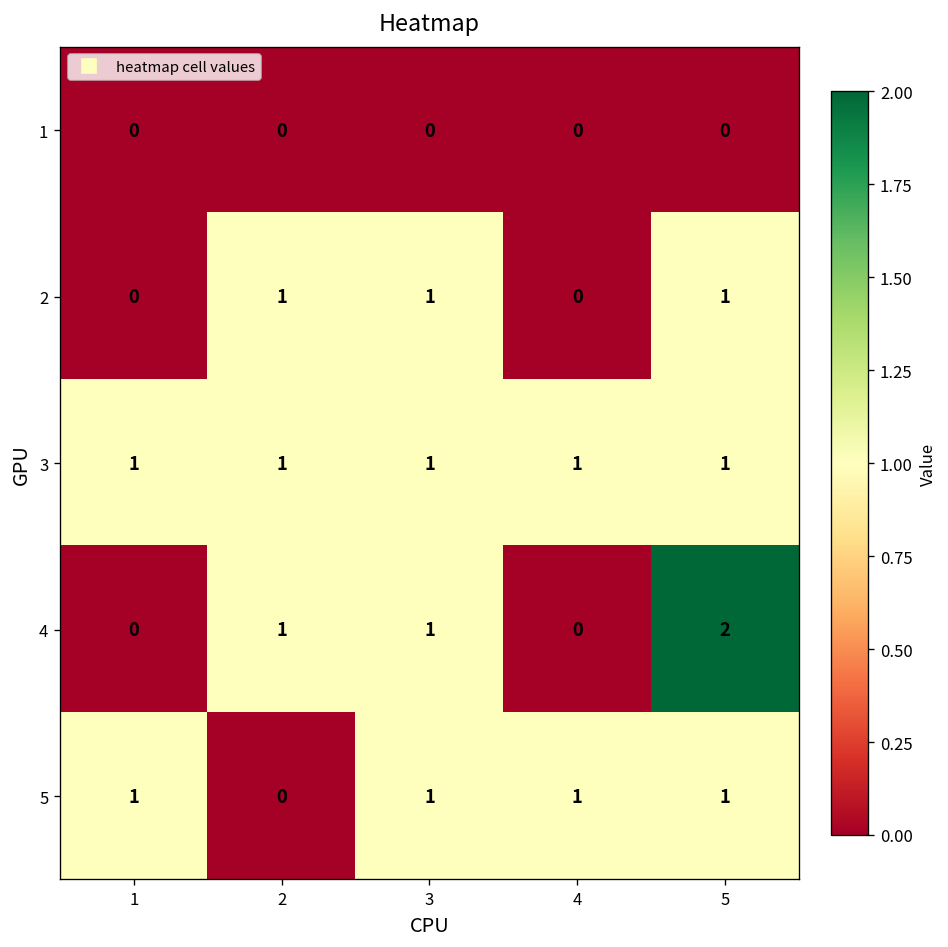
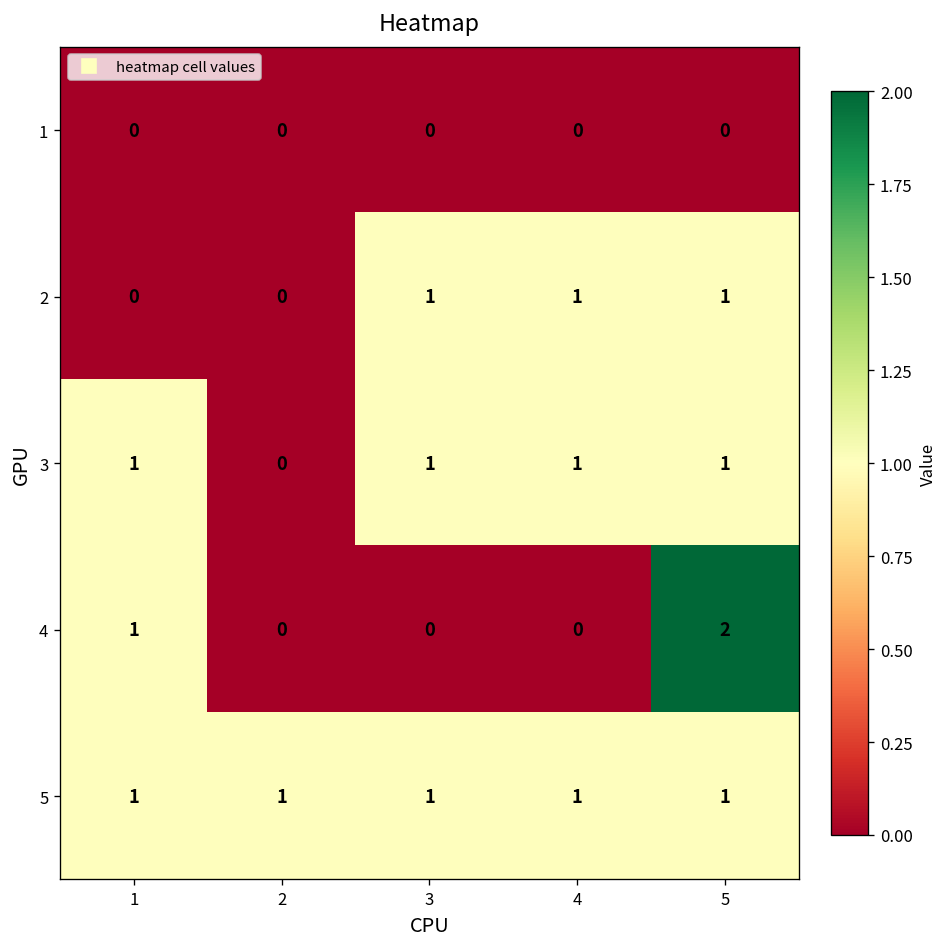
2, 2: 1 -> 0
2, 4: 0 -> 1
3, 2: 1 -> 0
4, 1: 0 -> 1
4, 2: 1 -> 0
4, 3: 1 -> 0
5, 2: 0 -> 1
